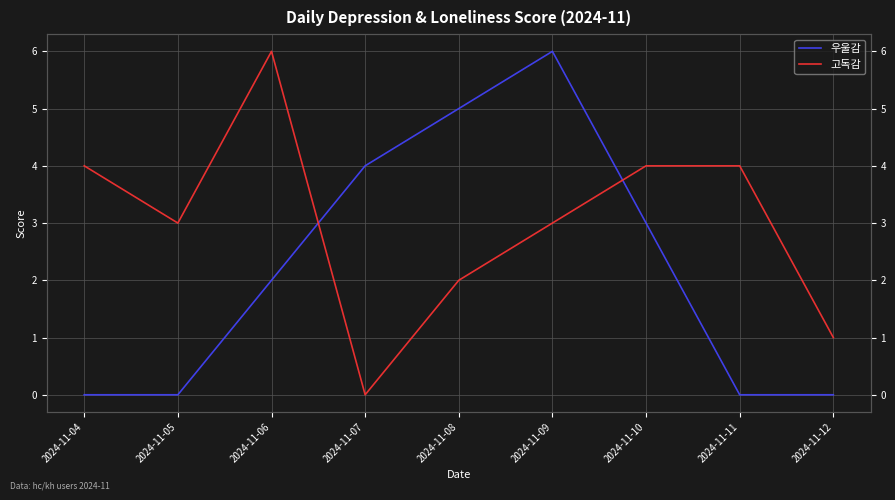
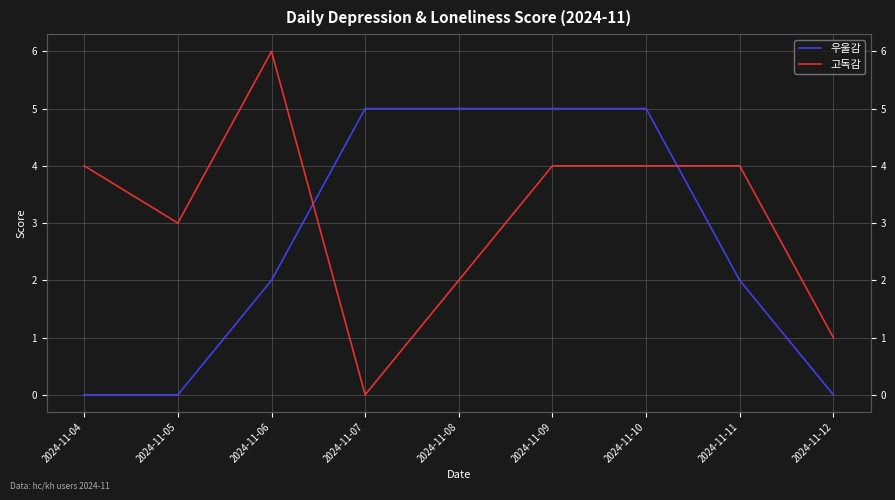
우울감, 2024-11-07: 4 -> 5
우울감, 2024-11-09: 6 -> 5
고독감, 2024-11-09: 3 -> 4
우울감, 2024-11-10: 3 -> 5
우울감, 2024-11-11: 0 -> 2
